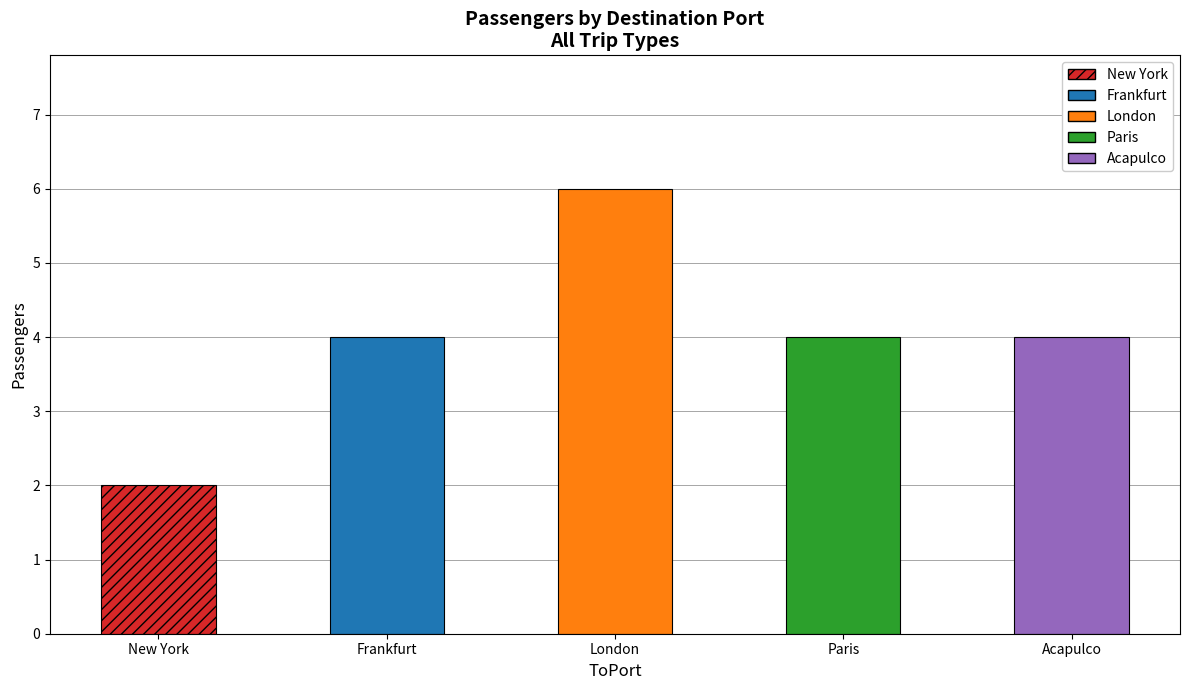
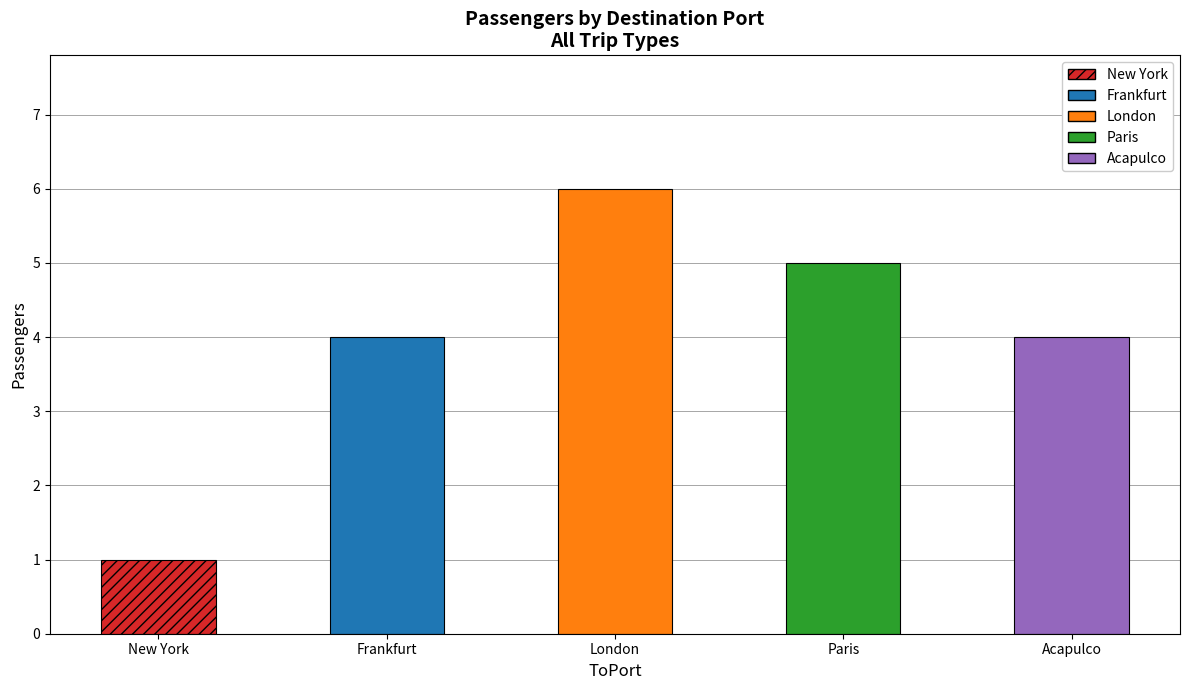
New York: 2 -> 1
Paris: 4 -> 5
